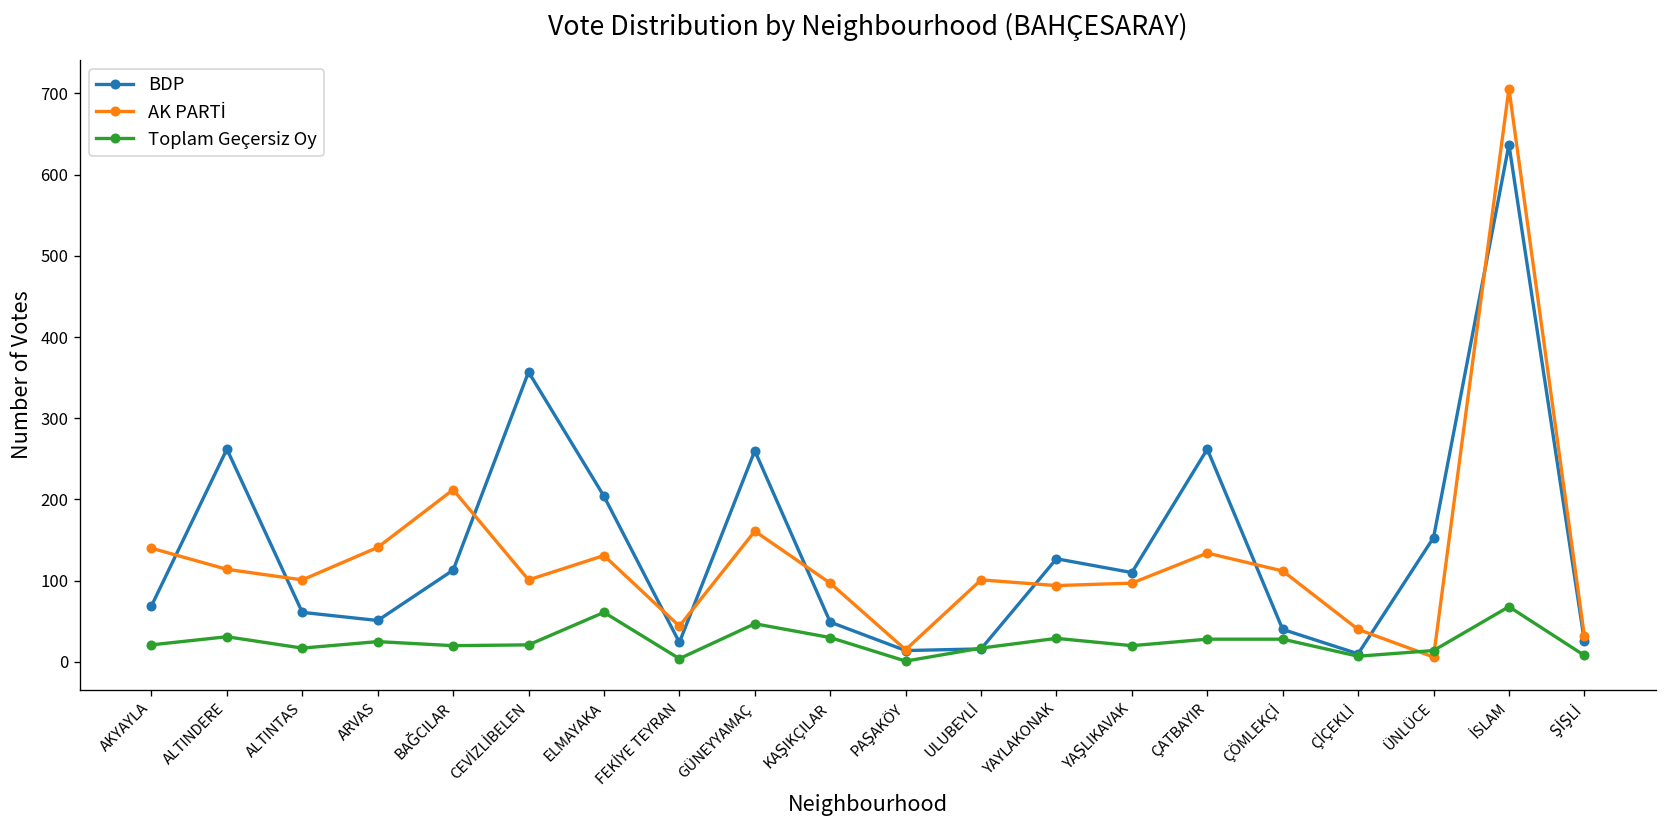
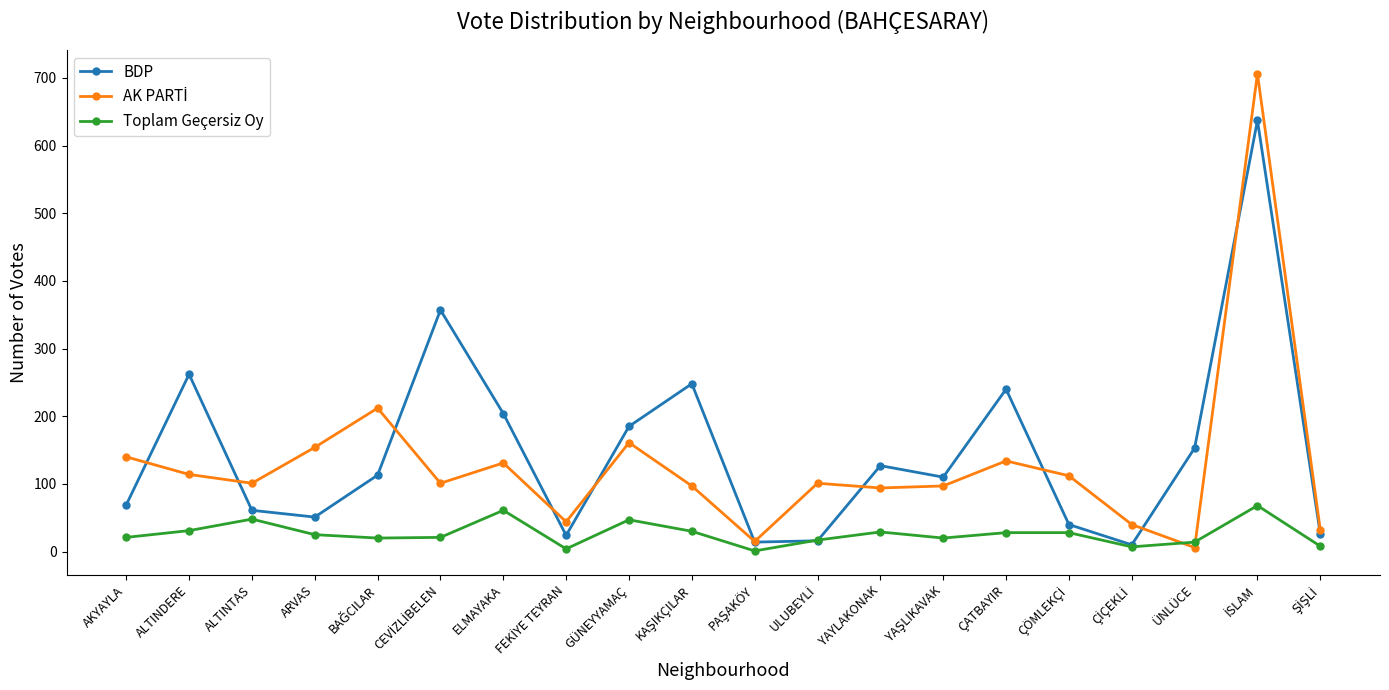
Toplam Geçersiz Oy, ALTINTAS: 20 -> 50
AK PARTİ, ARVAS: 140 -> 150
BDP, GÜNEYYAMAÇ: 260 -> 190
BDP, KAŞIKÇILAR: 50 -> 250
BDP, ÇATBAYIR: 260 -> 240
